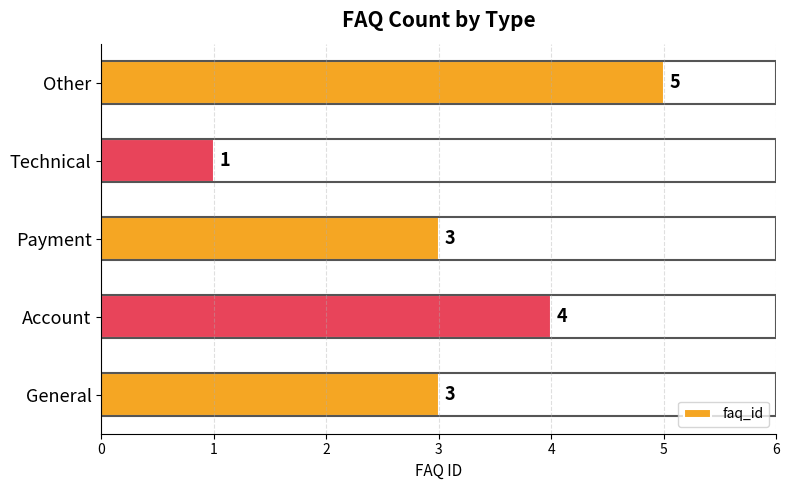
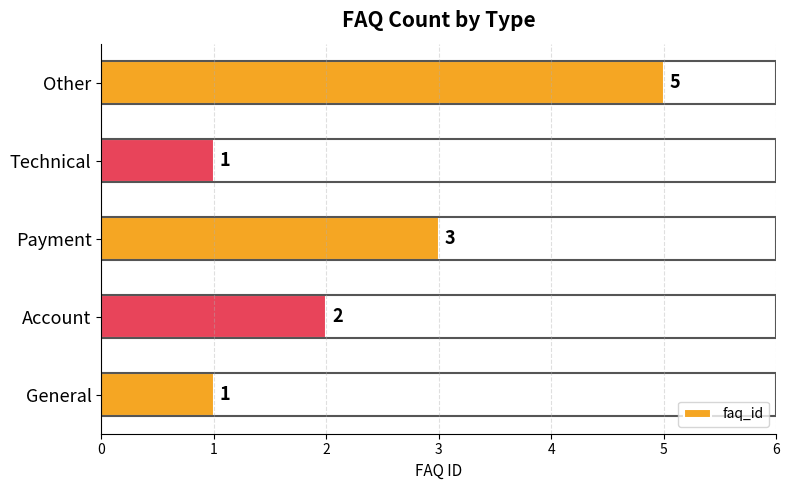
Account: 4 -> 2
General: 3 -> 1
